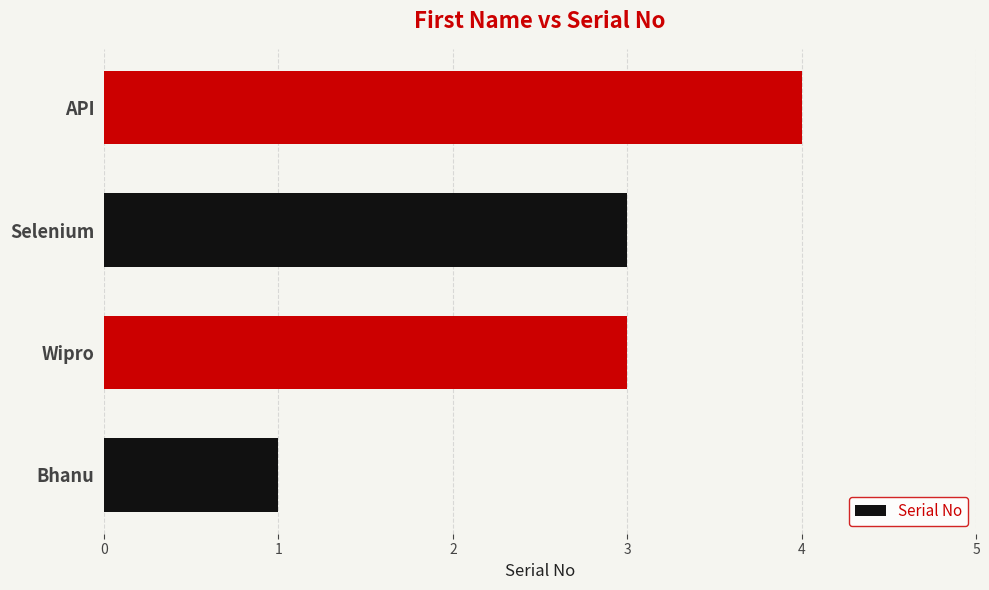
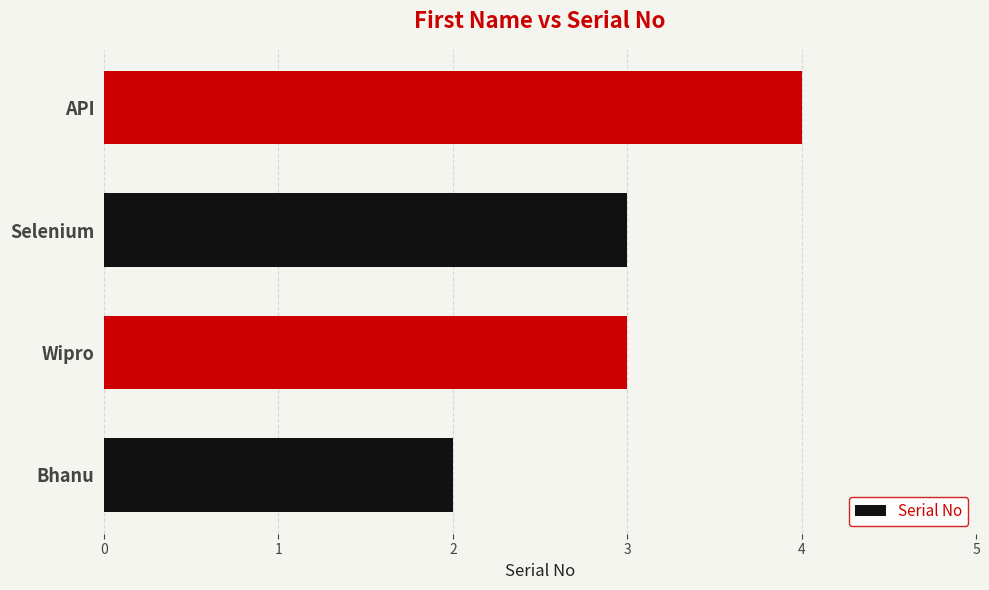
Bhanu: 1 -> 2
